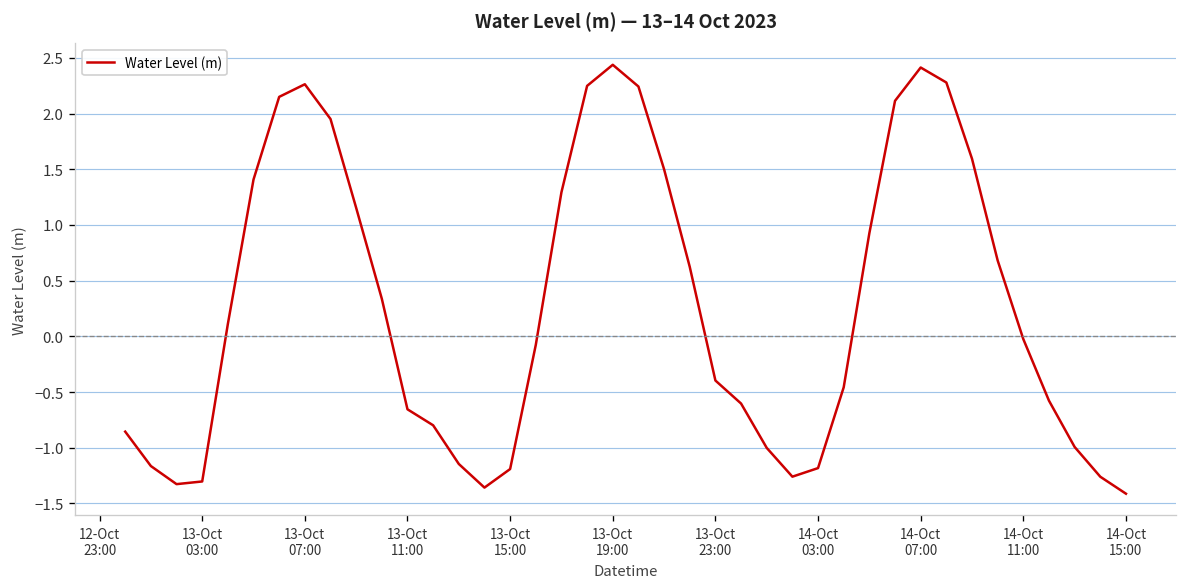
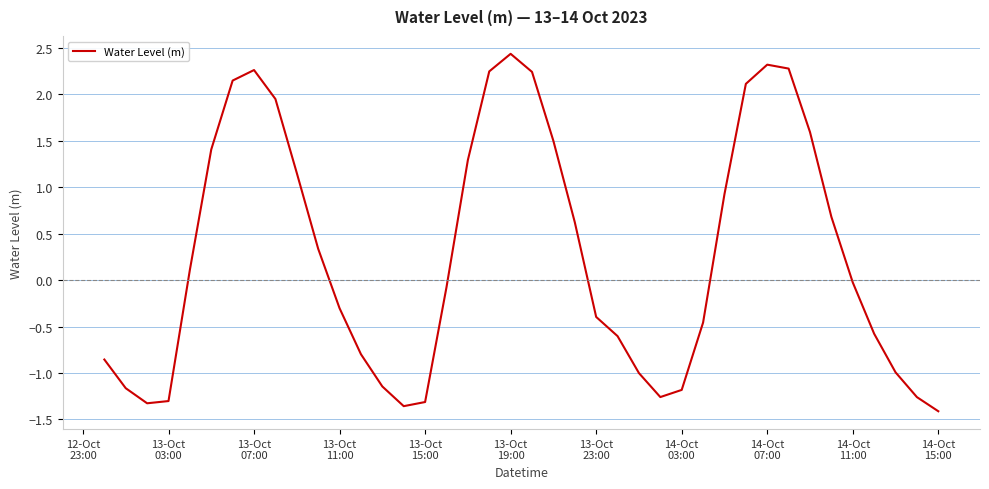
13-Oct 11:00: -0.7 -> -0.3
13-Oct 15:00: -1.2 -> -1.3
14-Oct 07:00: 2.4 -> 2.3
